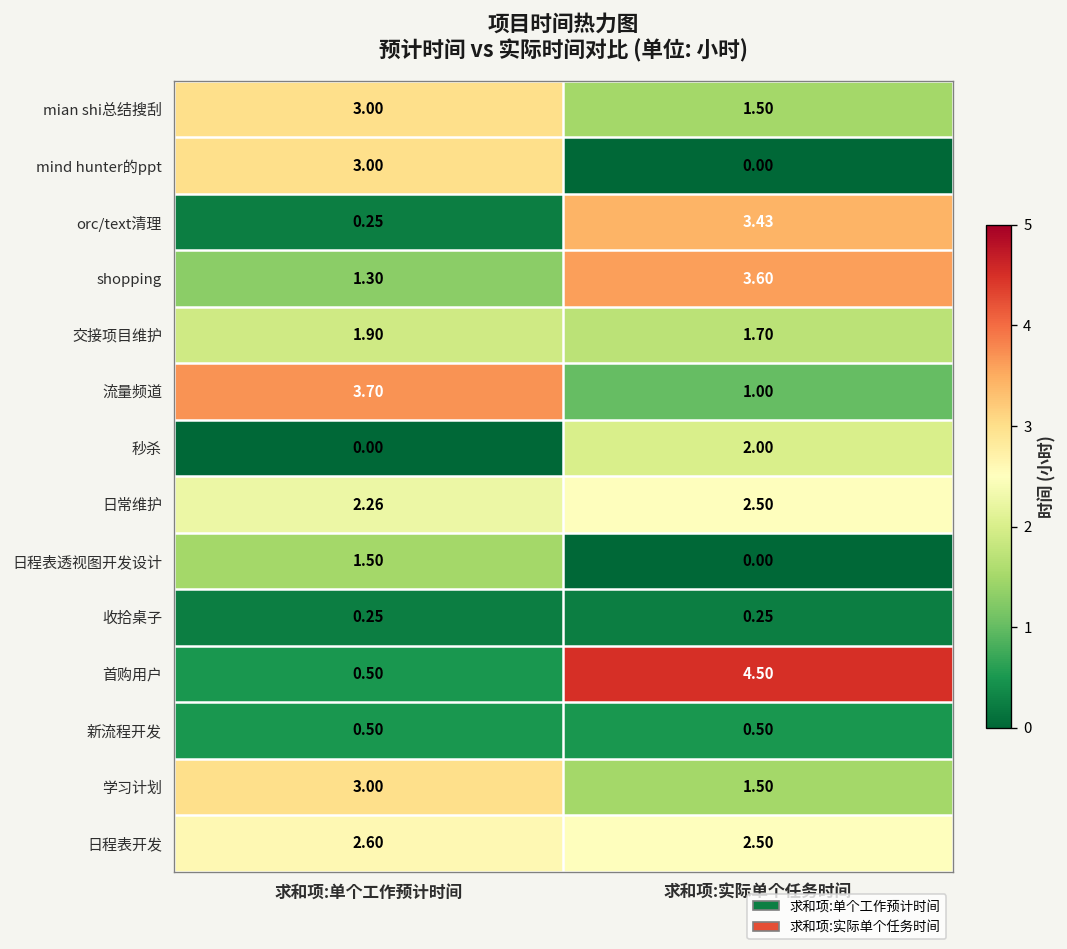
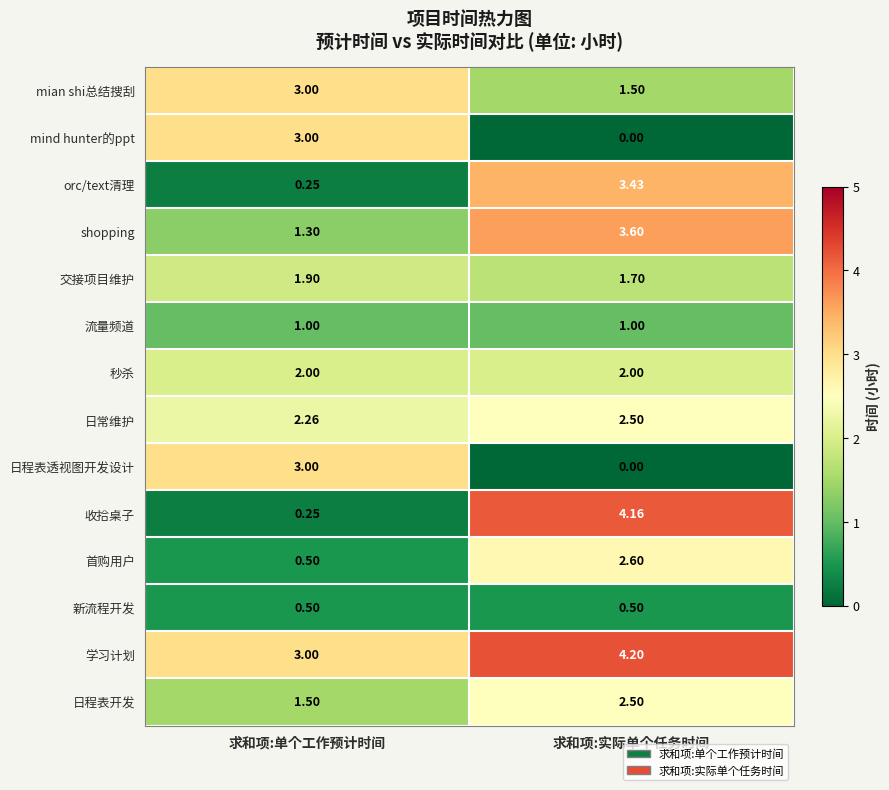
流量频道, 求和项:单个工作预计时间: 3.70 -> 1.00
秒杀, 求和项:单个工作预计时间: 0.00 -> 2.00
日程表透视图开发设计, 求和项:单个工作预计时间: 1.50 -> 3.00
收拾桌子, 求和项:实际单个任务时间: 0.25 -> 4.16
首购用户, 求和项:实际单个任务时间: 4.50 -> 2.60
学习计划, 求和项:实际单个任务时间: 1.50 -> 4.20
日程表开发, 求和项:单个工作预计时间: 2.60 -> 1.50
